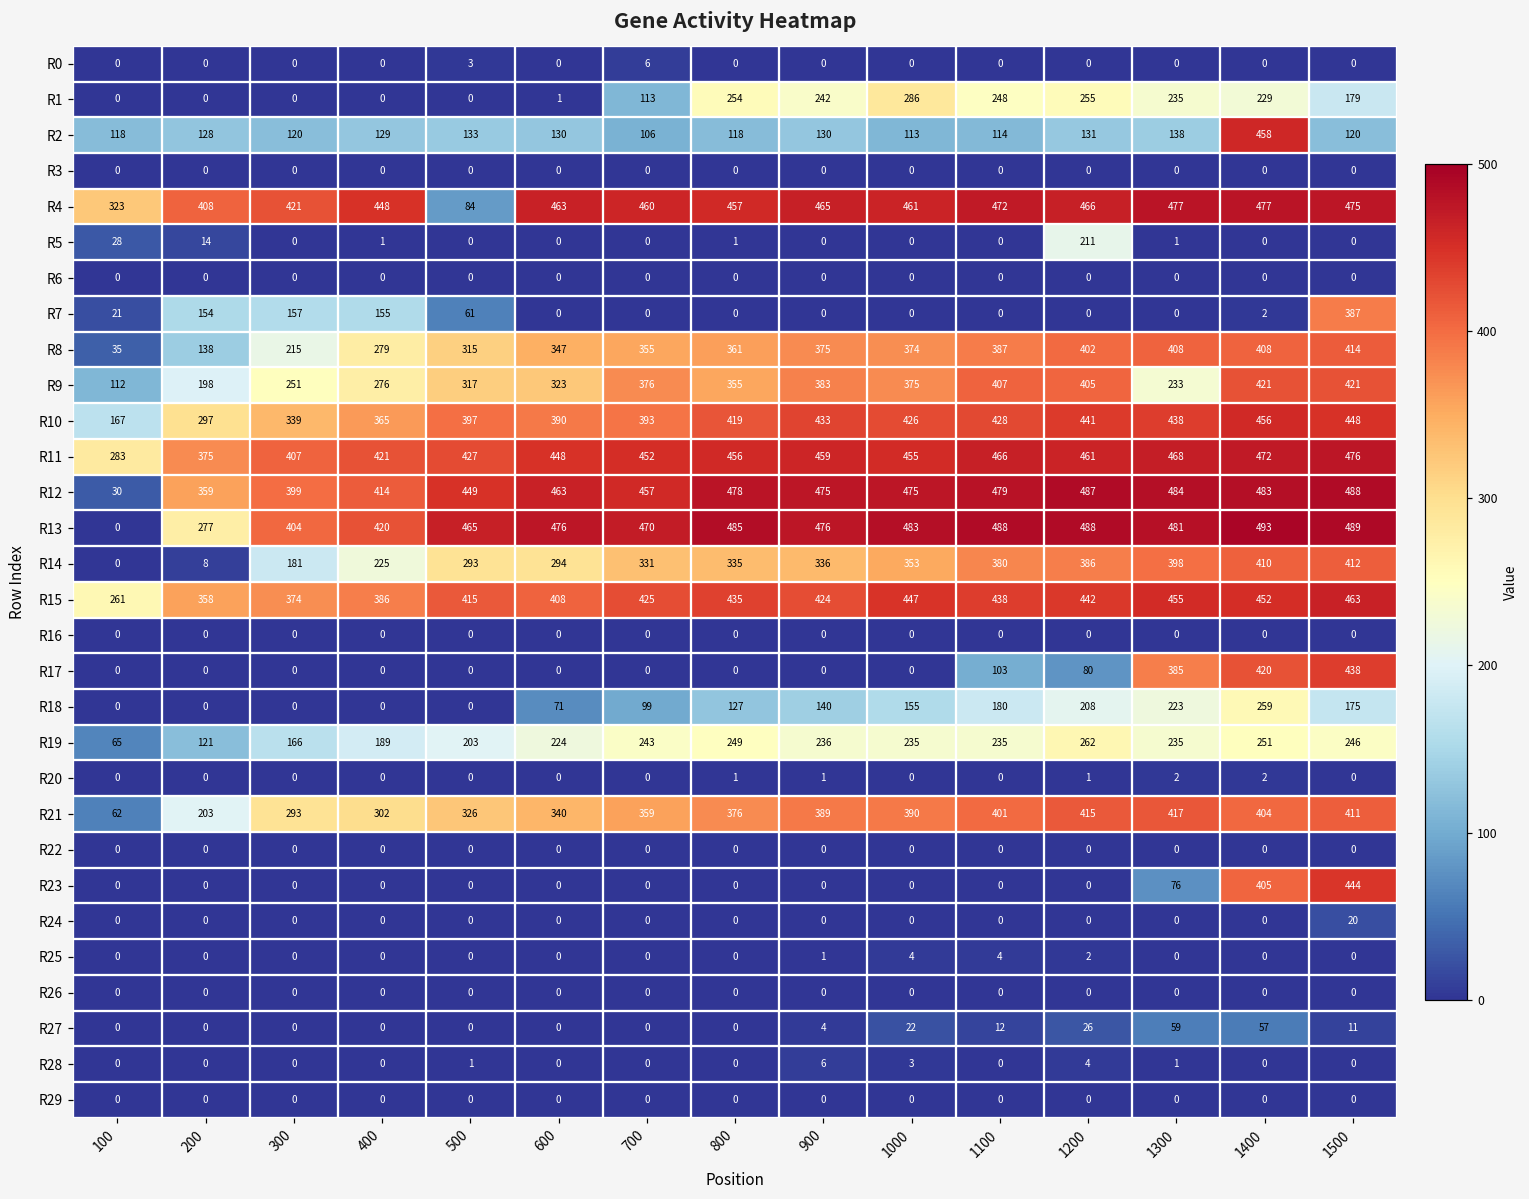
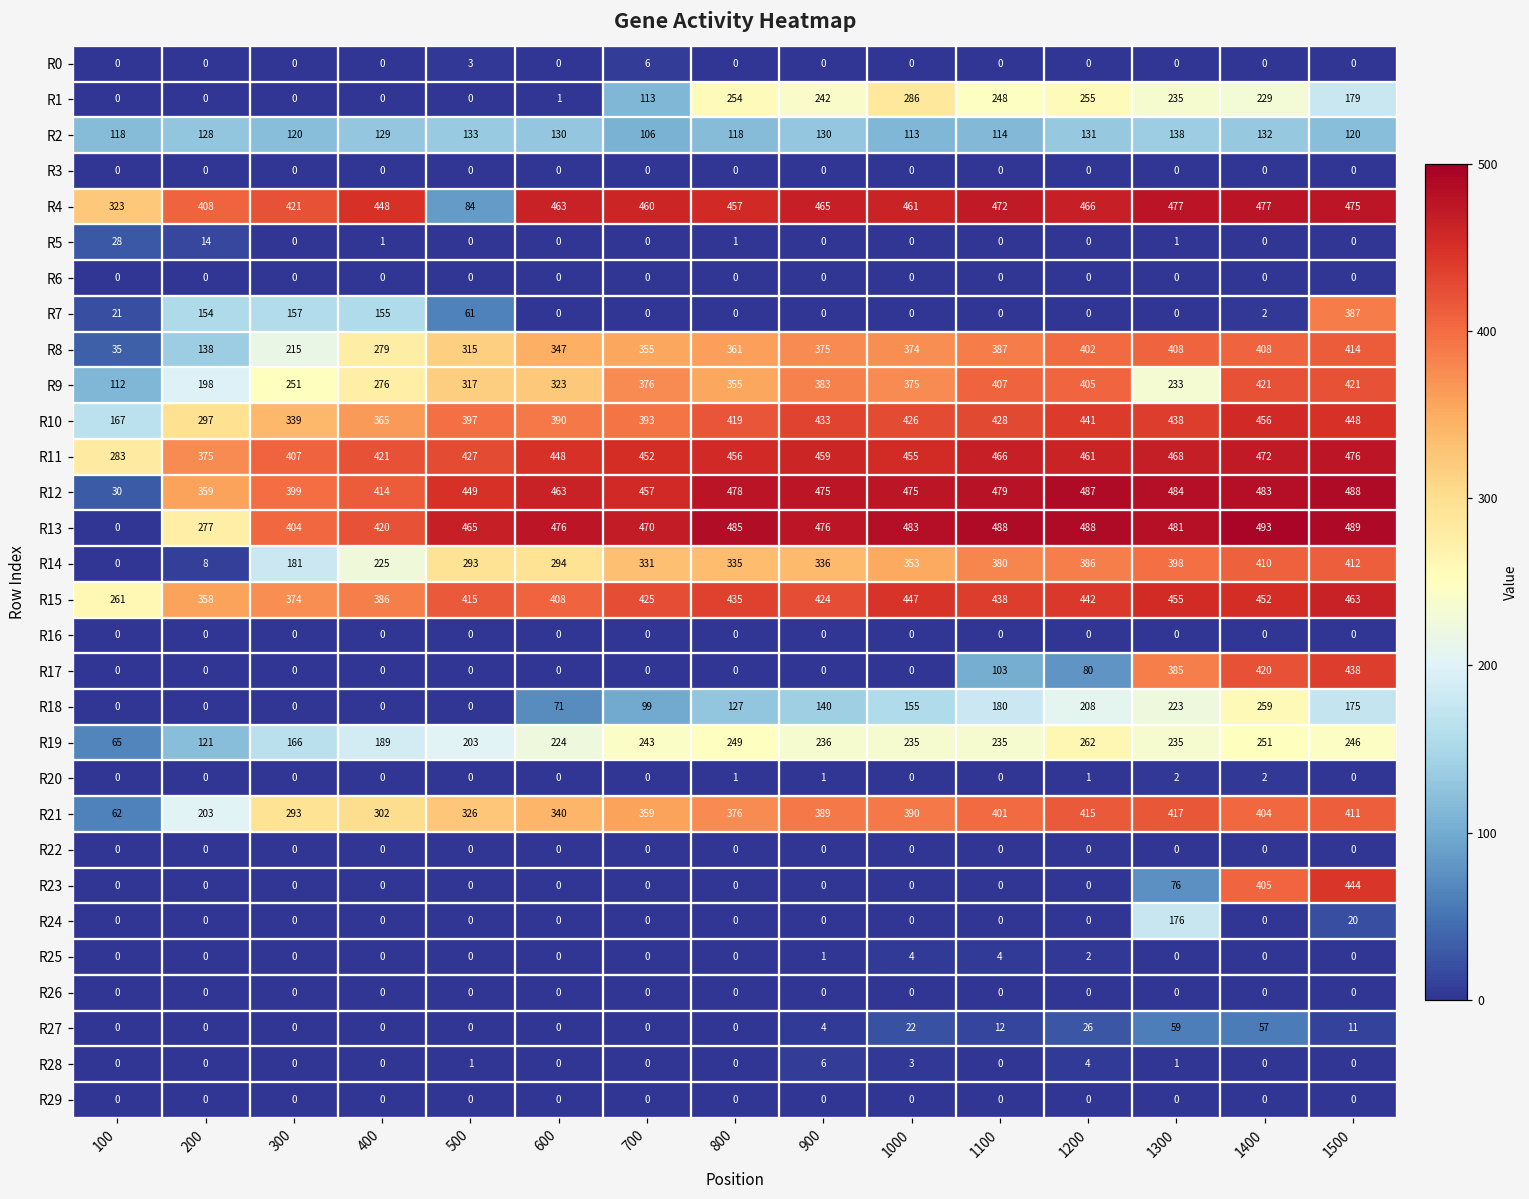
R2, 1400: 458 -> 132
R5, 1200: 211 -> 0
R24, 1300: 0 -> 176
